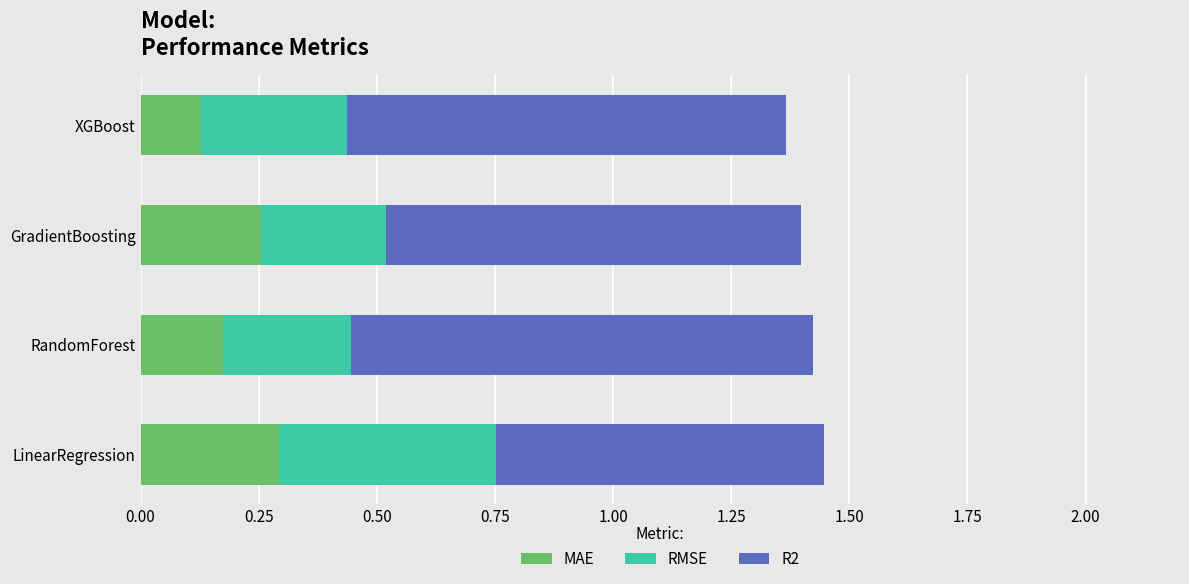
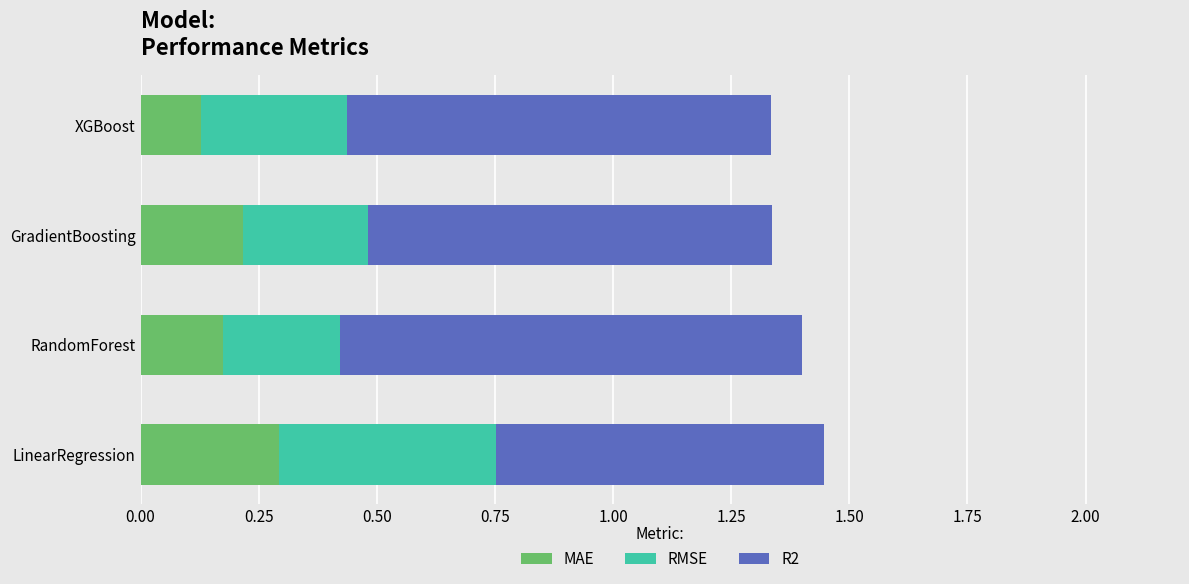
R2, XGBoost: 0.93 -> 0.90
MAE, GradientBoosting: 0.25 -> 0.22
R2, GradientBoosting: 0.88 -> 0.85
RMSE, RandomForest: 0.27 -> 0.25
